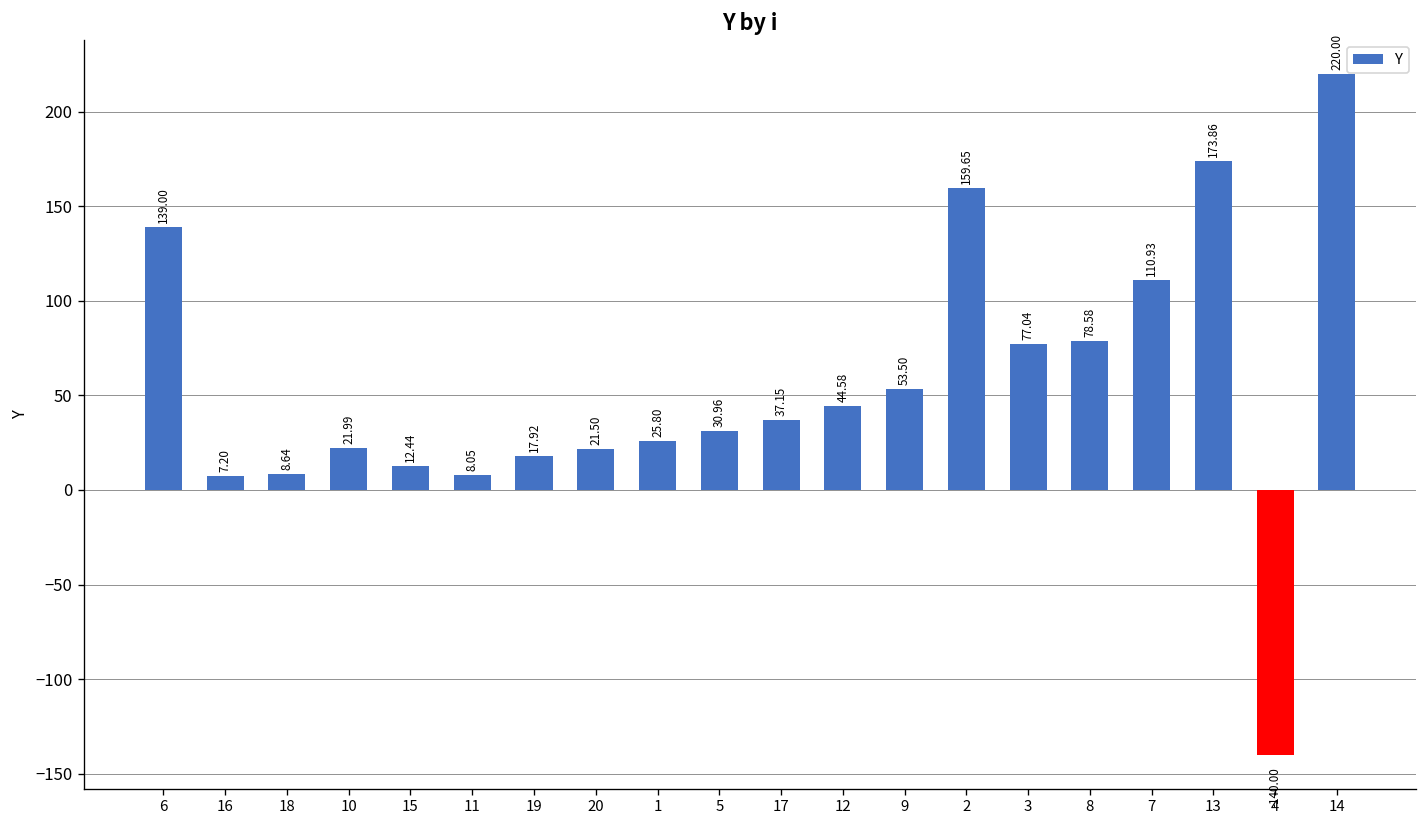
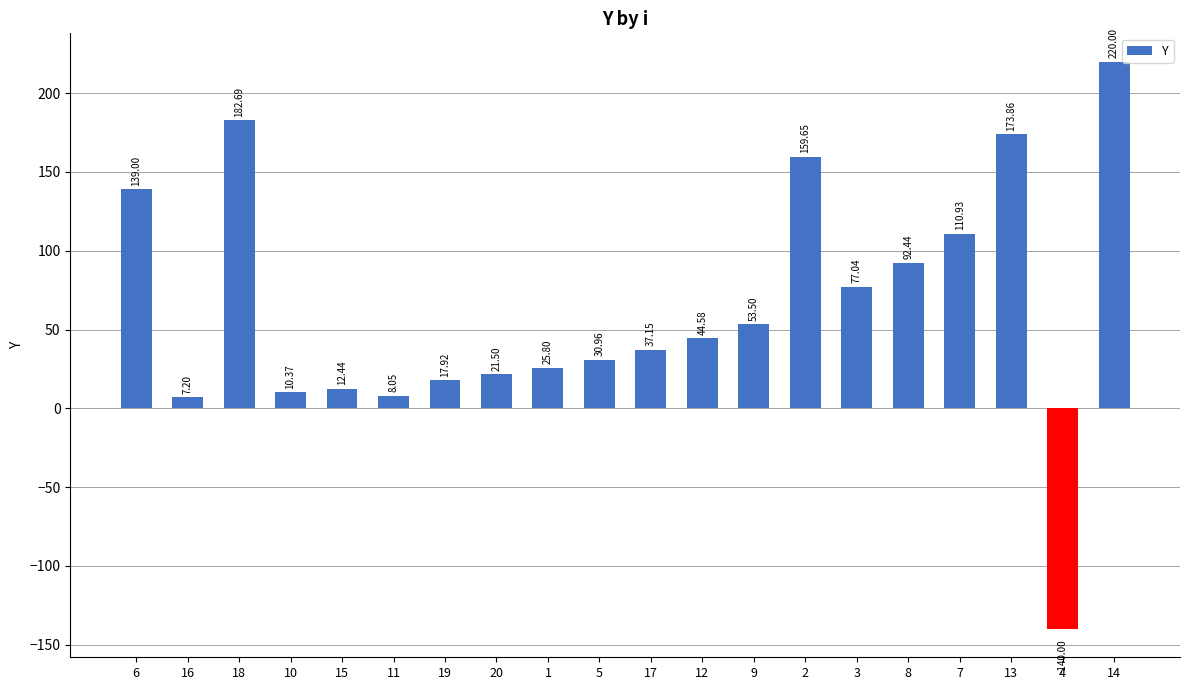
18: 8.64 -> 182.69
10: 21.99 -> 10.37
8: 78.58 -> 92.44
